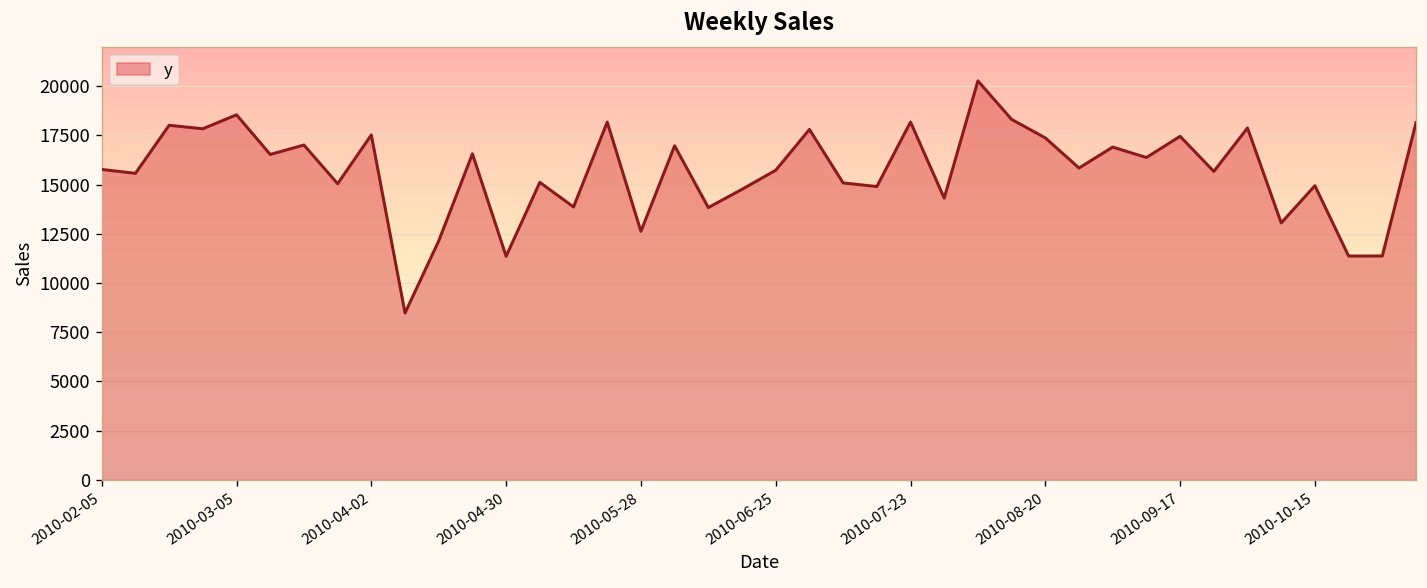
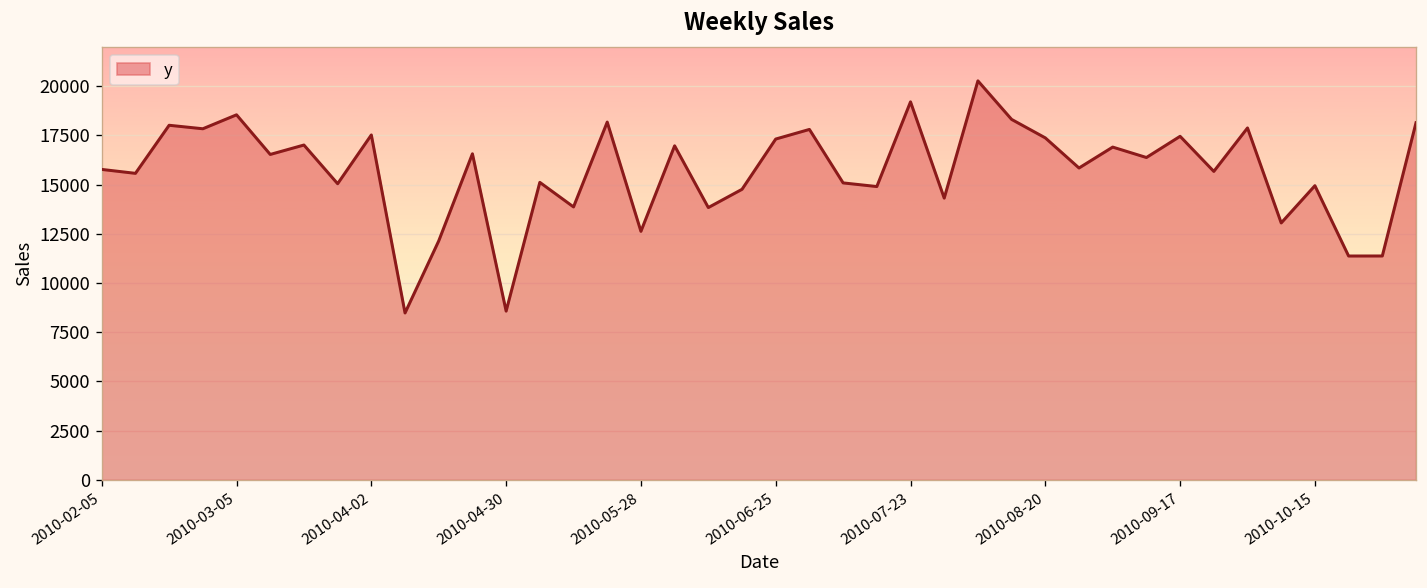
2010-04-30: 11400 -> 8600
2010-06-25: 15700 -> 17300
2010-07-23: 18200 -> 19200
